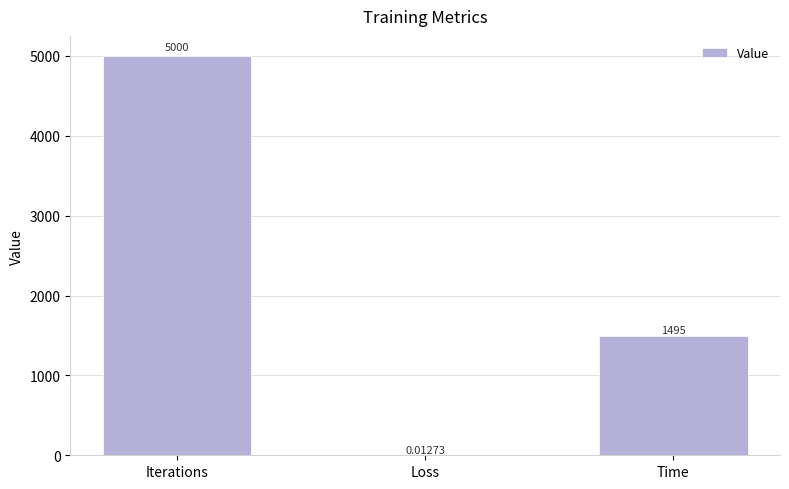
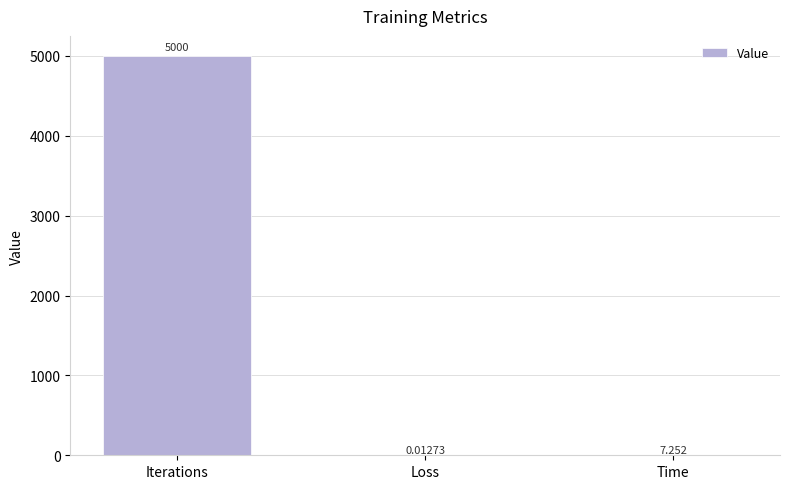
Time: 1495 -> 7.252
